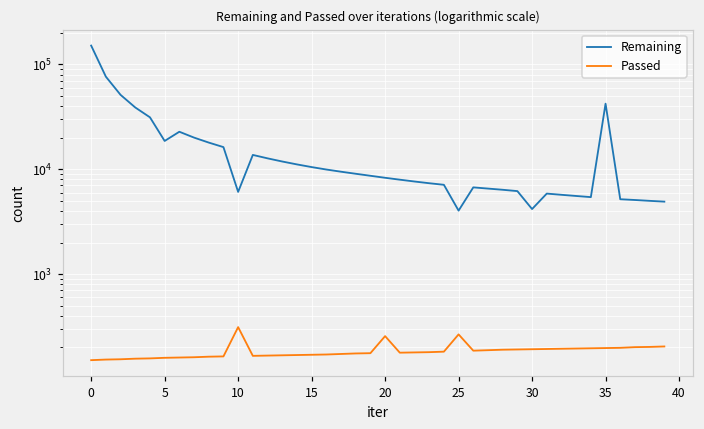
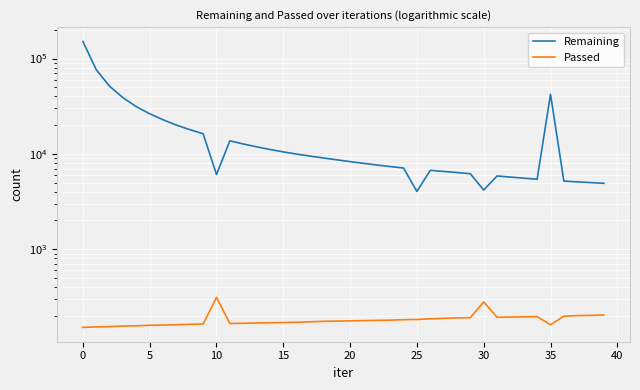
Remaining, 5: 19000 -> 26000
Passed, 20: 260 -> 180
Passed, 25: 270 -> 180
Passed, 30: 190 -> 280
Passed, 35: 200 -> 160
